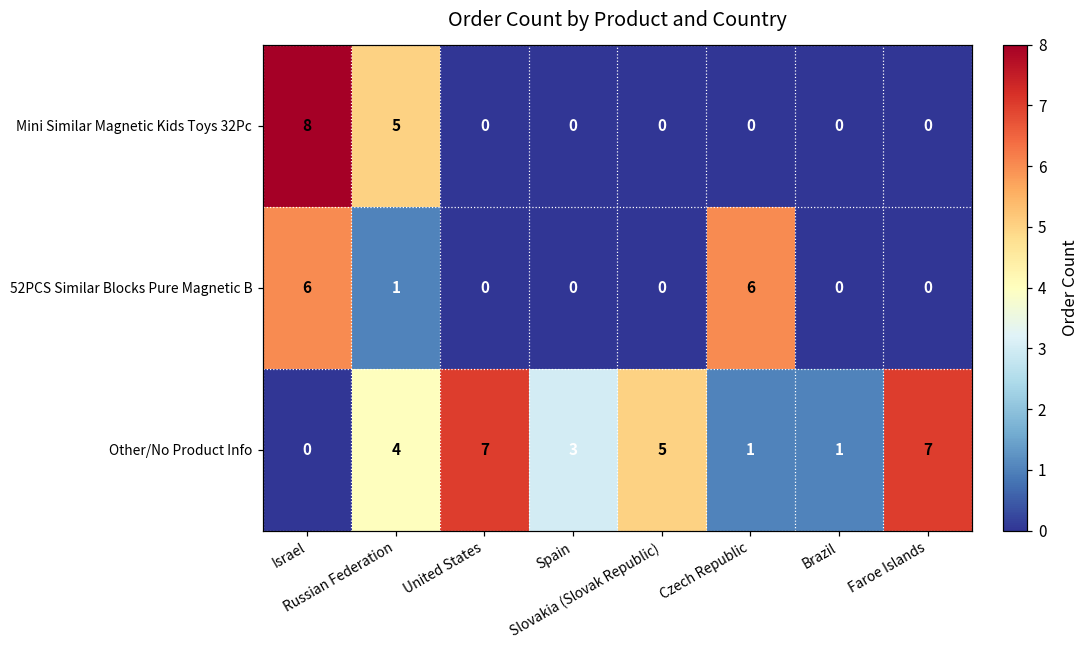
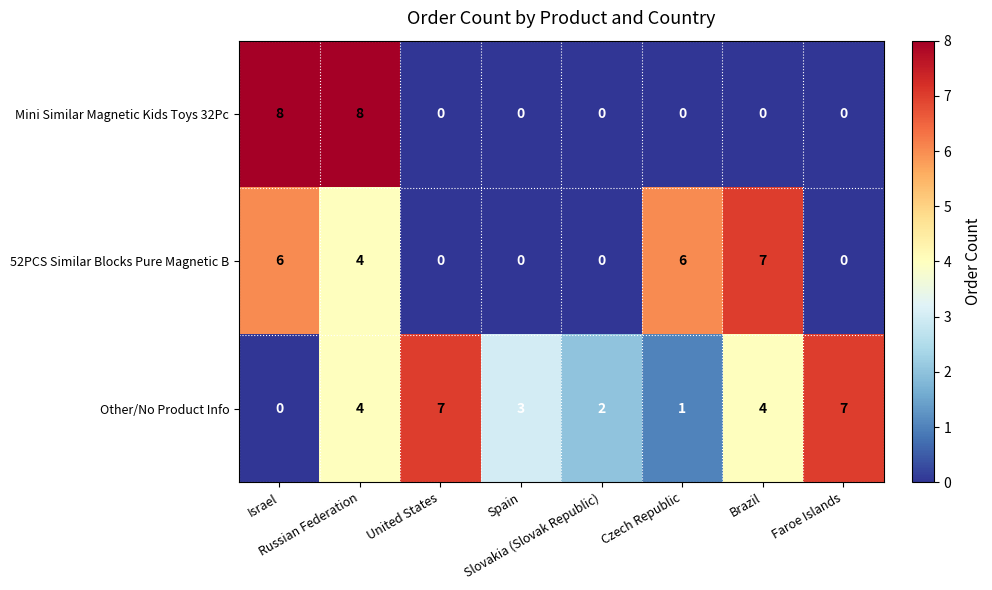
Mini Similar Magnetic Kids Toys 32Pc, Russian Federation: 5 -> 8
52PCS Similar Blocks Pure Magnetic B, Russian Federation: 1 -> 4
52PCS Similar Blocks Pure Magnetic B, Brazil: 0 -> 7
Other/No Product Info, Slovakia (Slovak Republic): 5 -> 2
Other/No Product Info, Brazil: 1 -> 4
